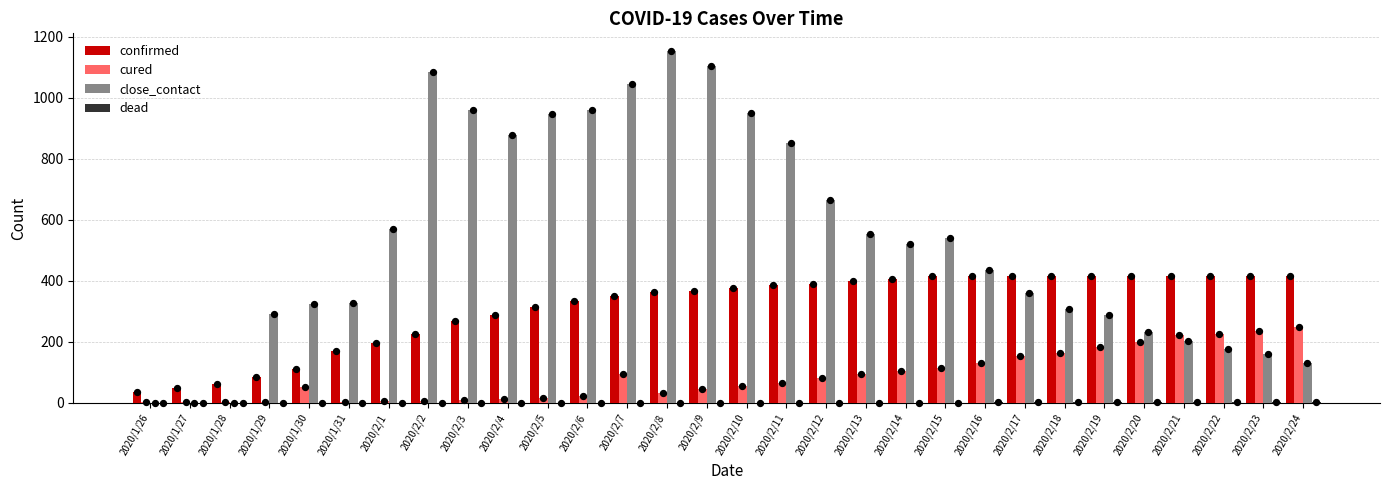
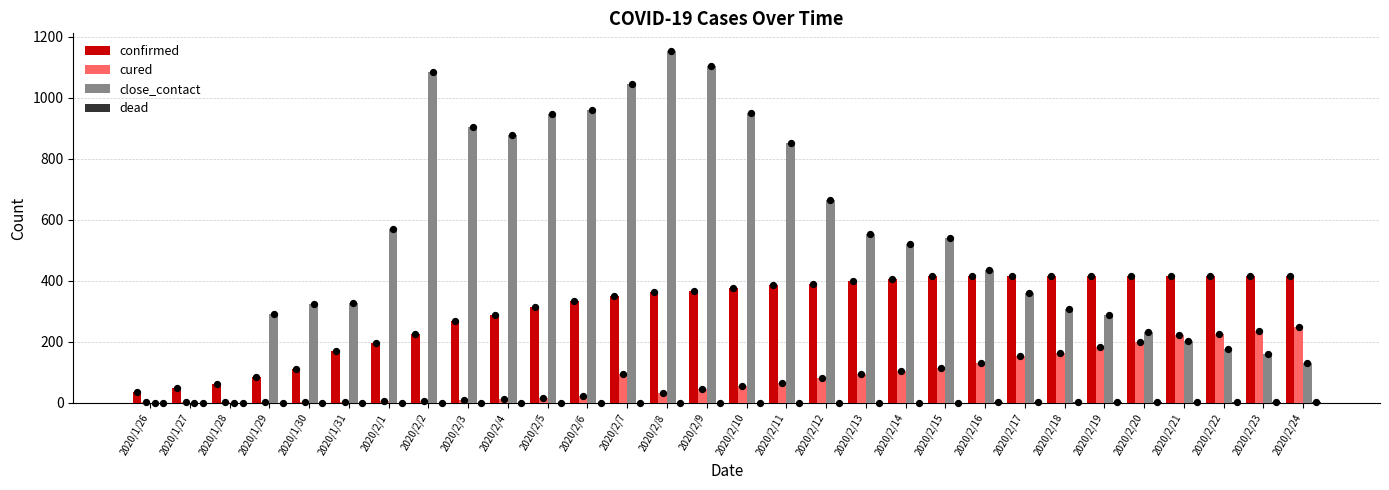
cured, 2020/1/30: 50 -> 0
close_contact, 2020/2/3: 960 -> 900
